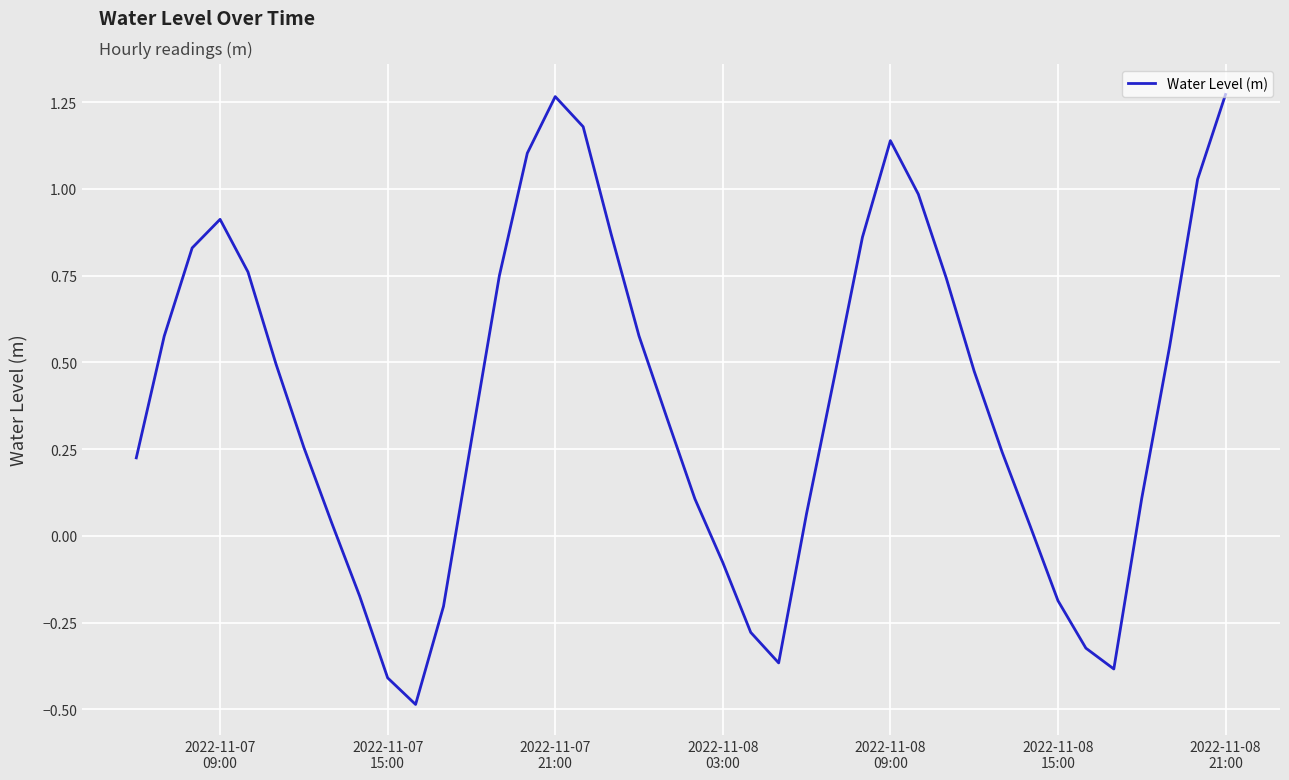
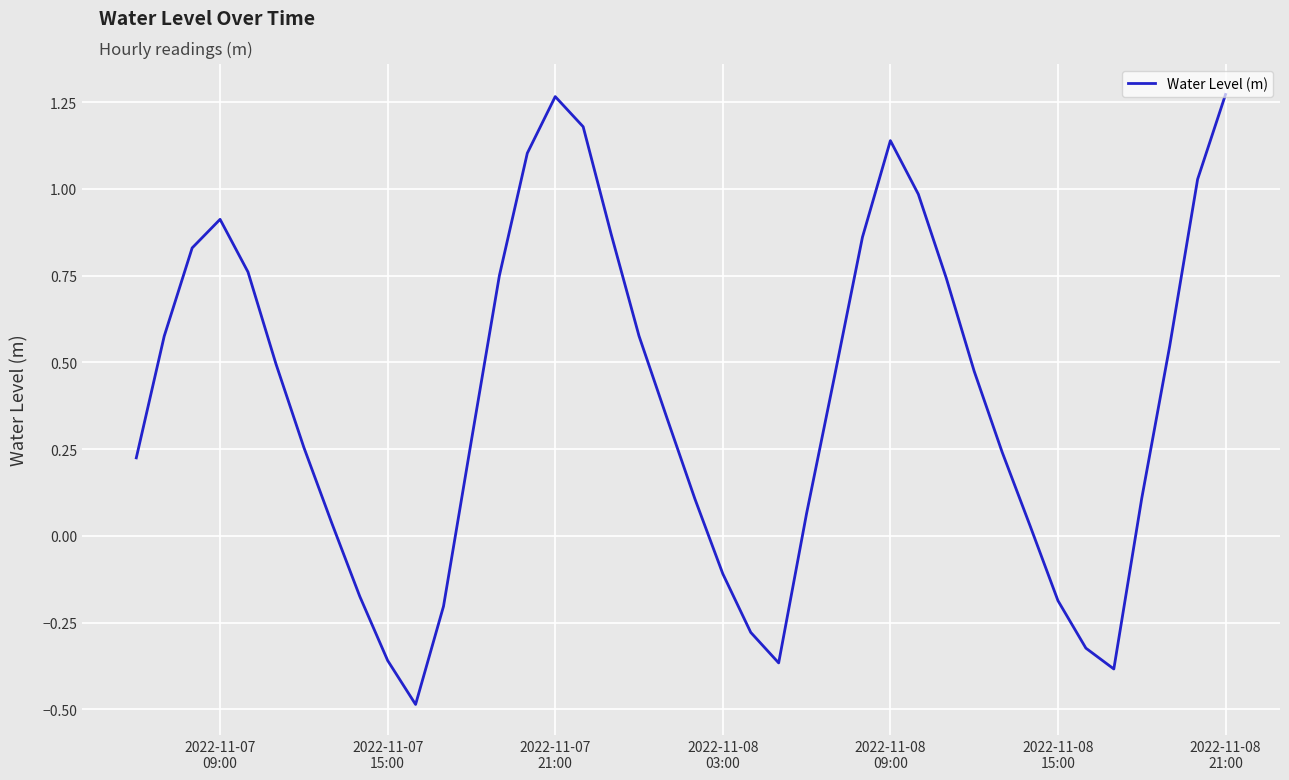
2022-11-07 15:00: -0.41 -> -0.36
2022-11-08 03:00: -0.08 -> -0.11
